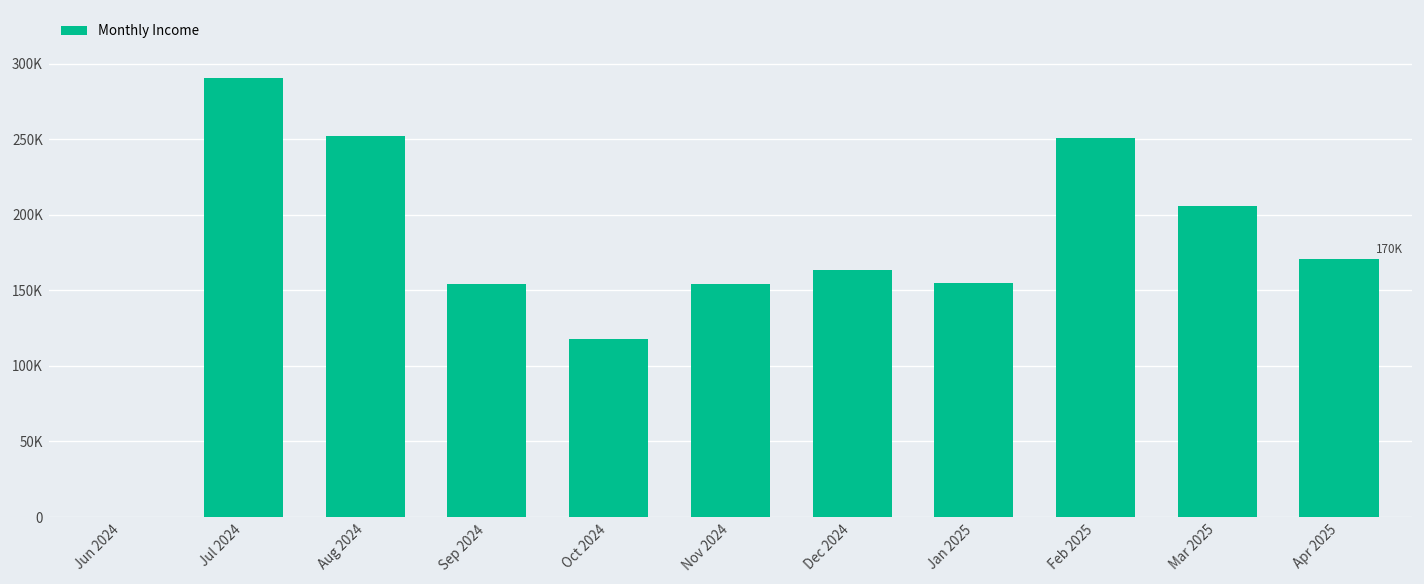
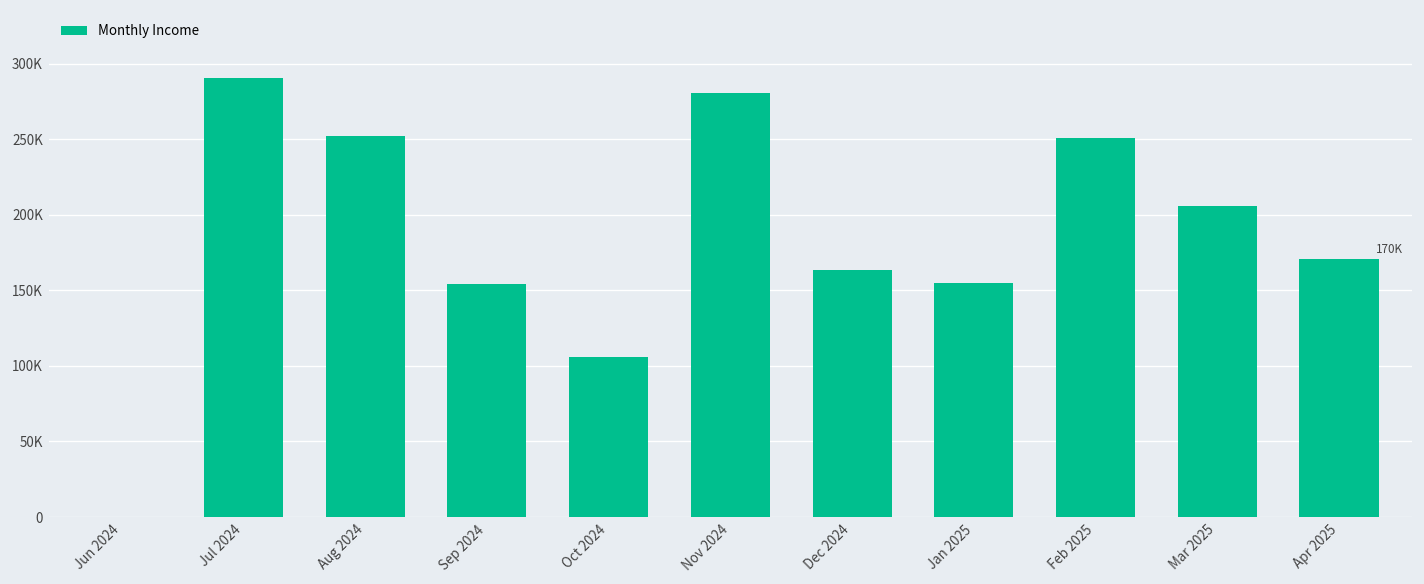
Oct 2024: 118000 -> 106000
Nov 2024: 154000 -> 281000
